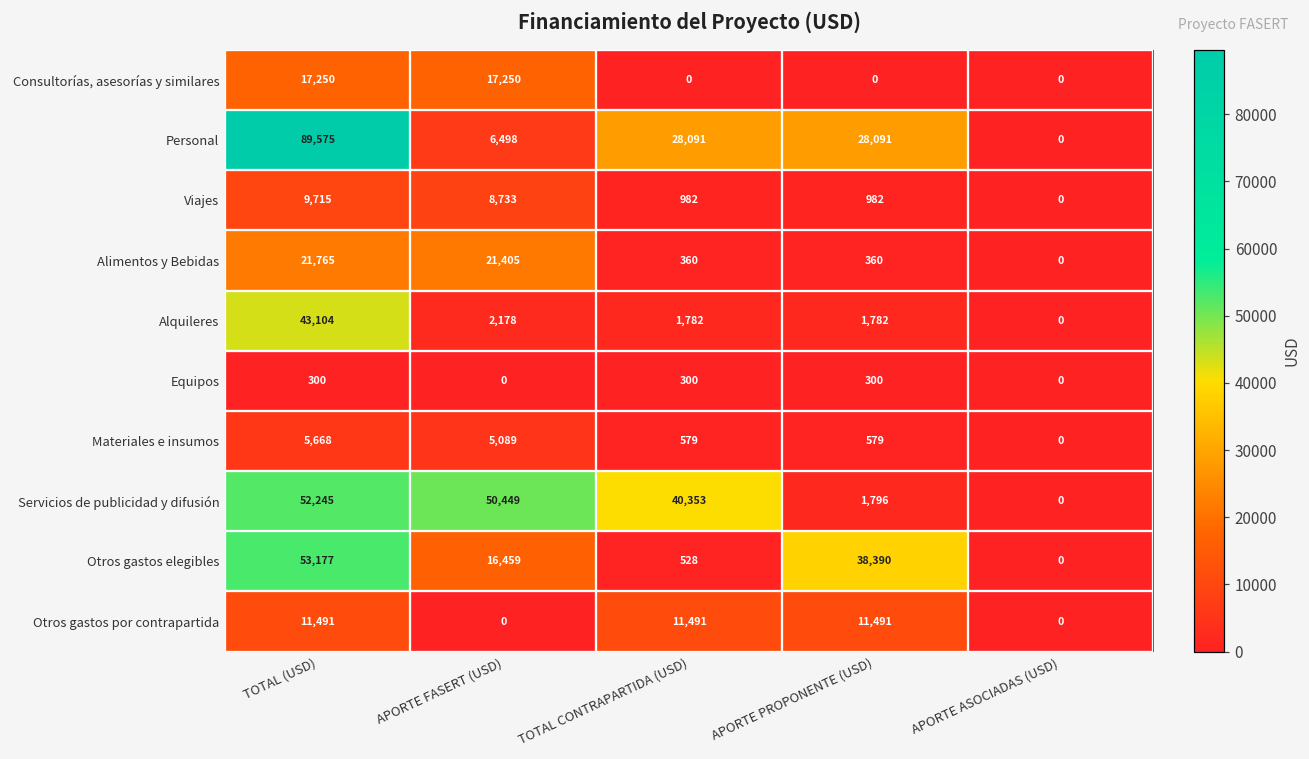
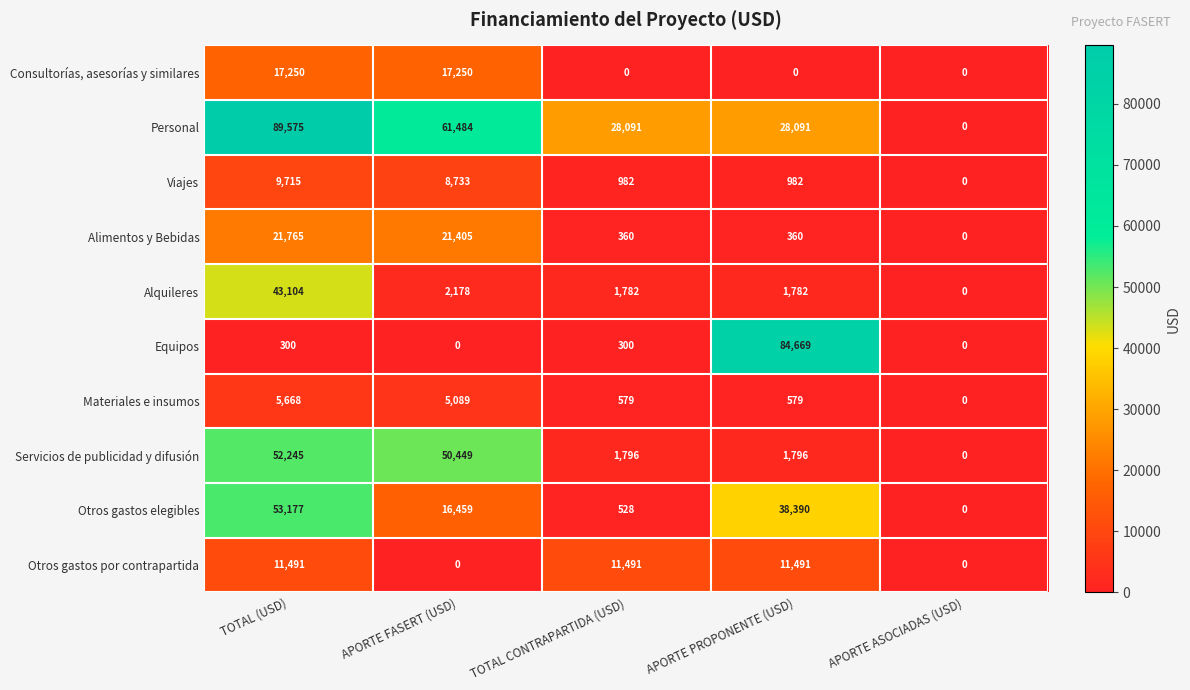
Personal, APORTE FASERT (USD): 6,498 -> 61,484
Equipos, APORTE PROPONENTE (USD): 300 -> 84,669
Servicios de publicidad y difusión, TOTAL CONTRAPARTIDA (USD): 40,353 -> 1,796
